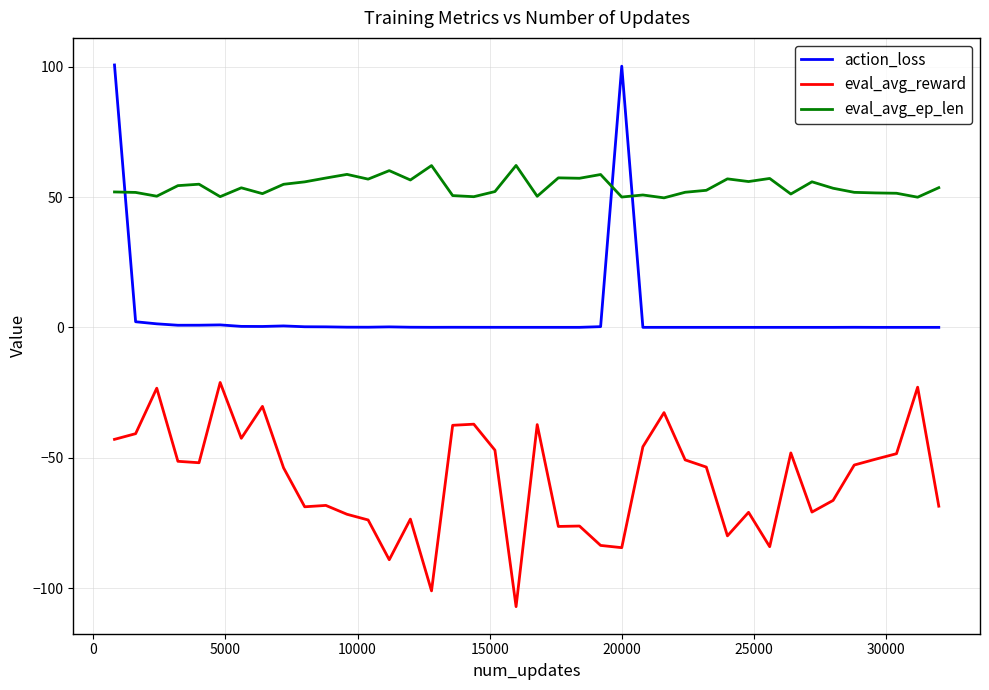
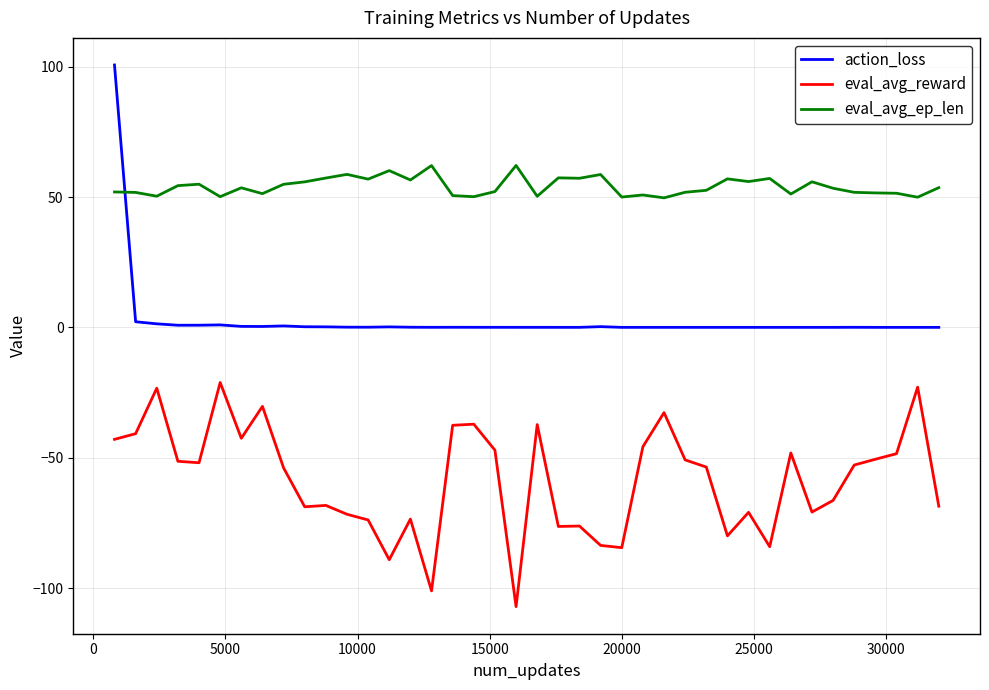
action_loss, 20000: 100 -> 0
